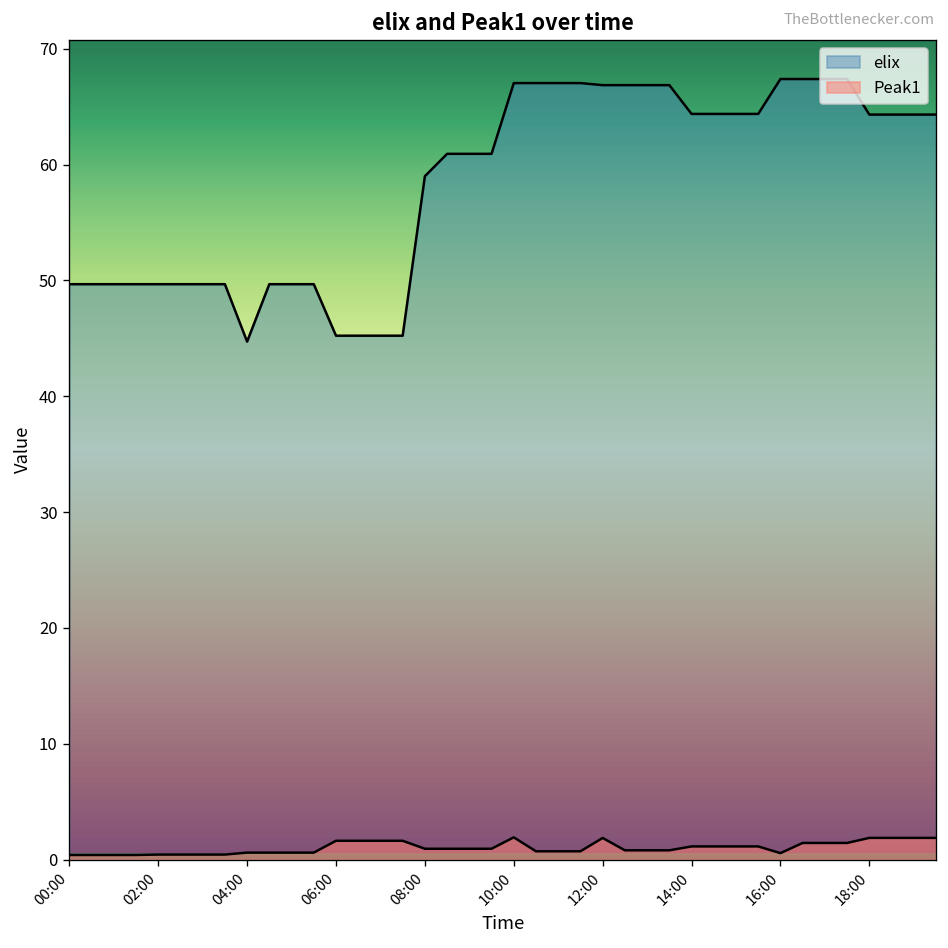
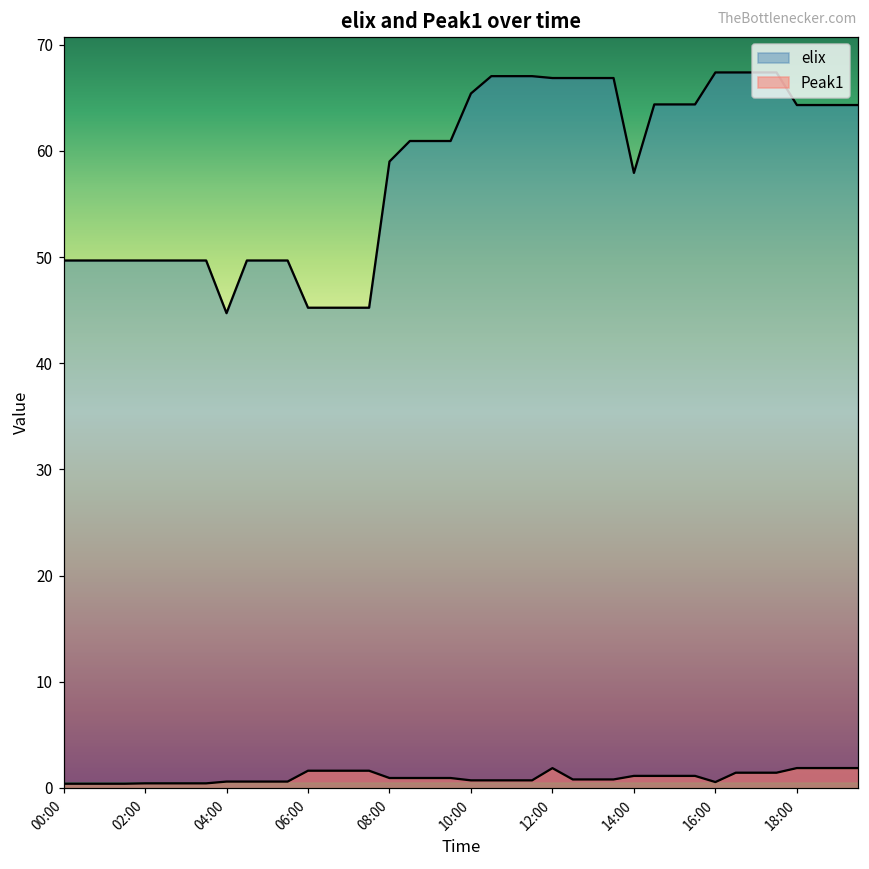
elix, 10:00: 67 -> 65
Peak1, 10:00: 2 -> 1
elix, 14:00: 64 -> 58
